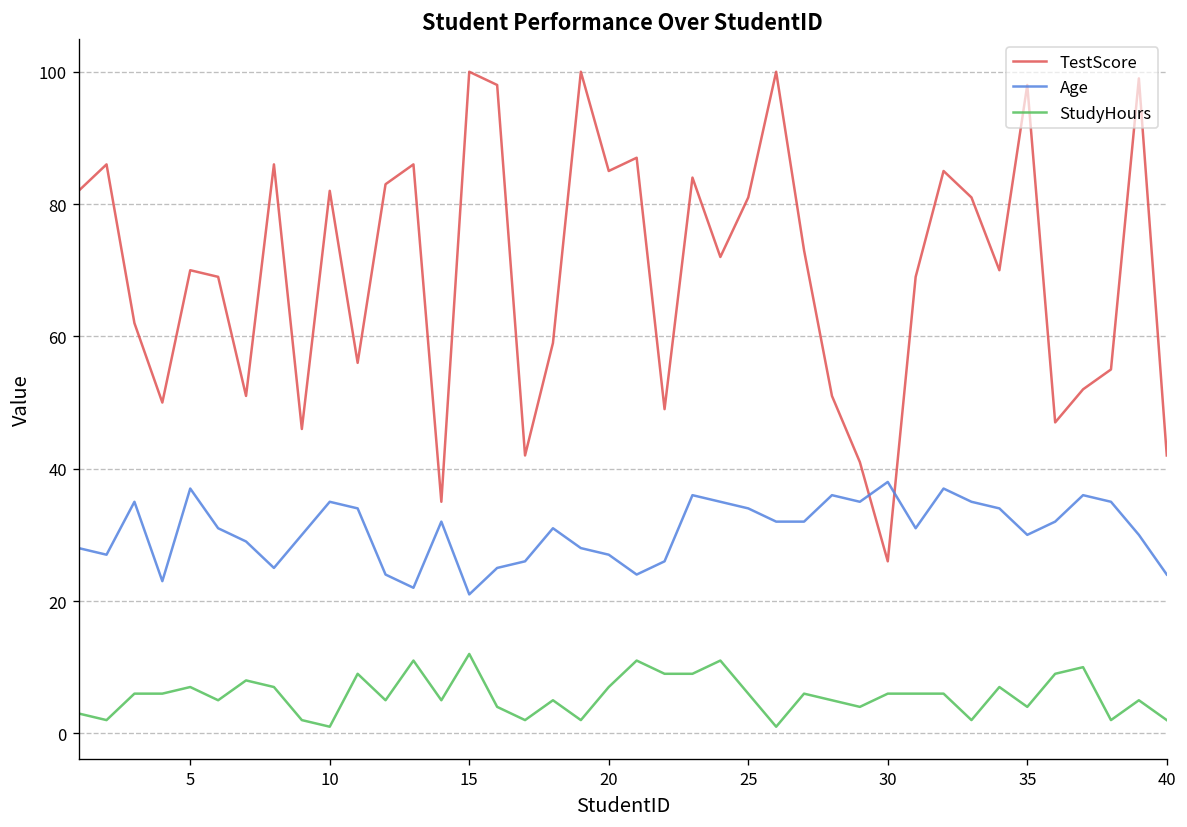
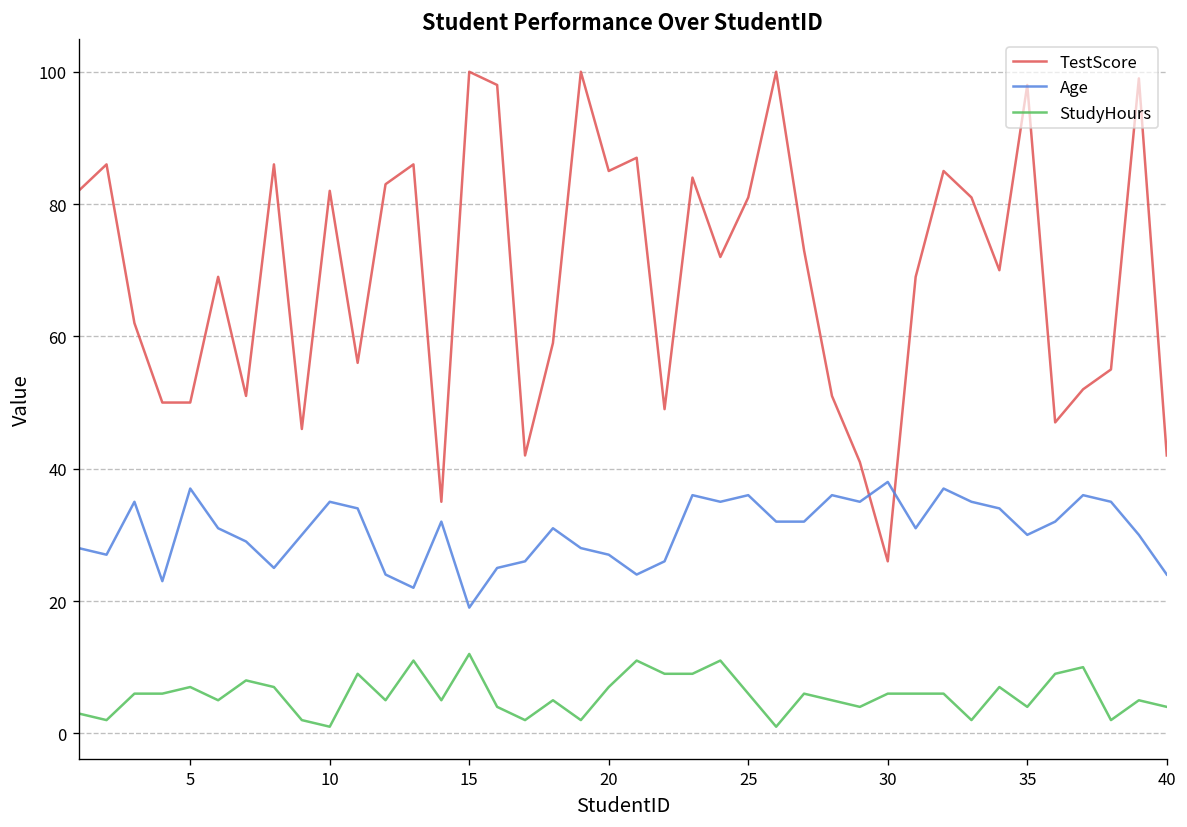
TestScore, 5: 70 -> 50
Age, 15: 21 -> 19
Age, 25: 34 -> 36
StudyHours, 40: 2 -> 4
